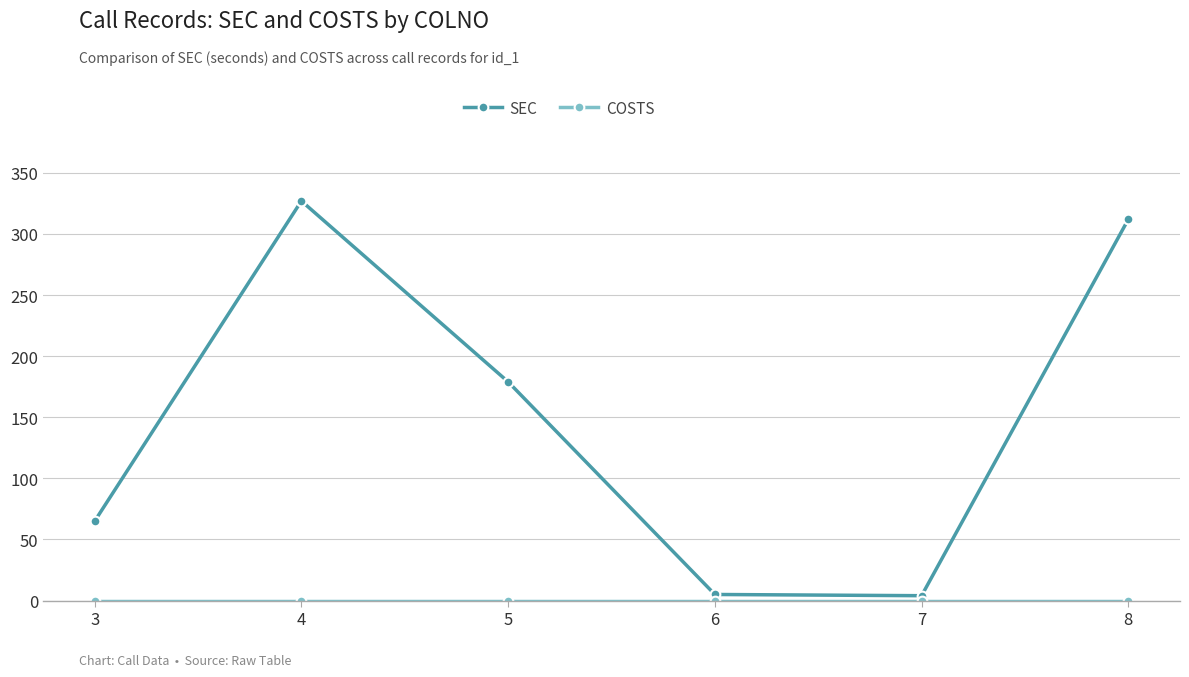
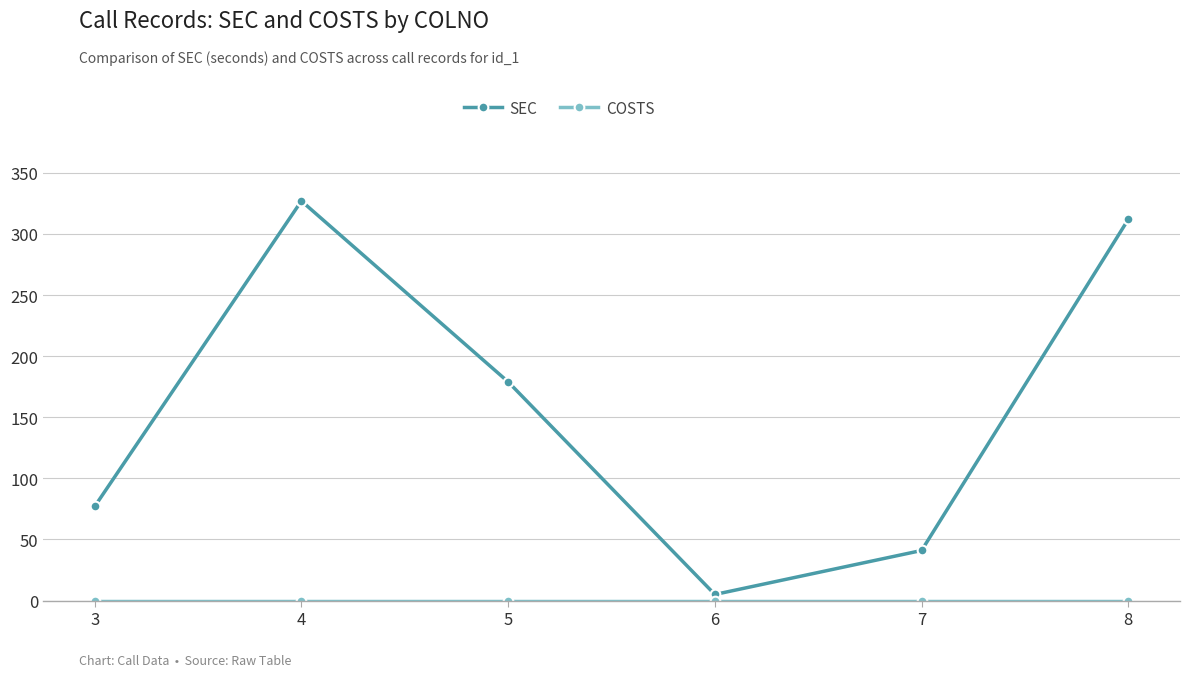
SEC, 3: 65 -> 77
SEC, 7: 4 -> 41
